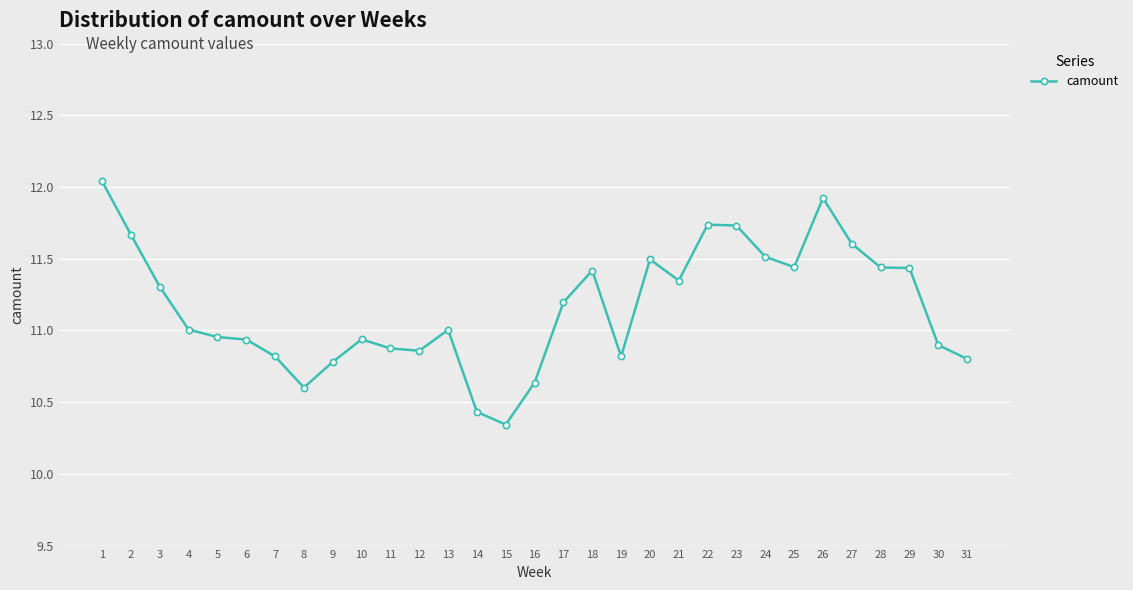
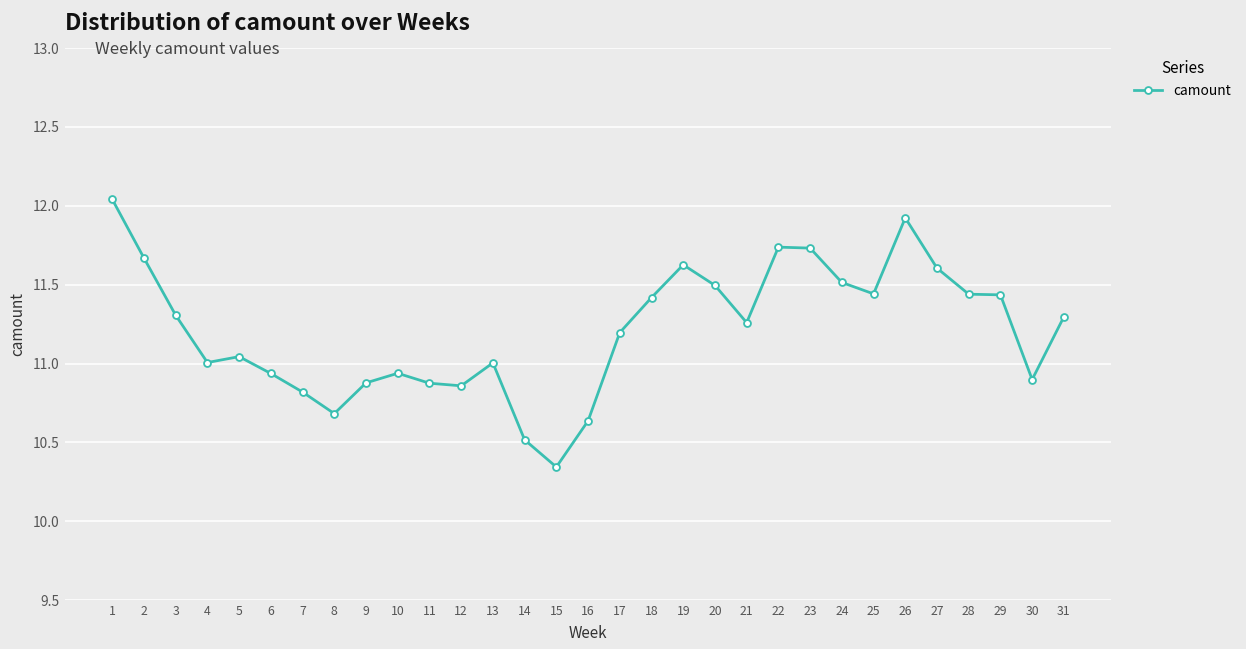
5: 10.95 -> 11.04
8: 10.60 -> 10.68
9: 10.78 -> 10.88
14: 10.43 -> 10.52
19: 10.82 -> 11.63
21: 11.35 -> 11.26
31: 10.80 -> 11.30
